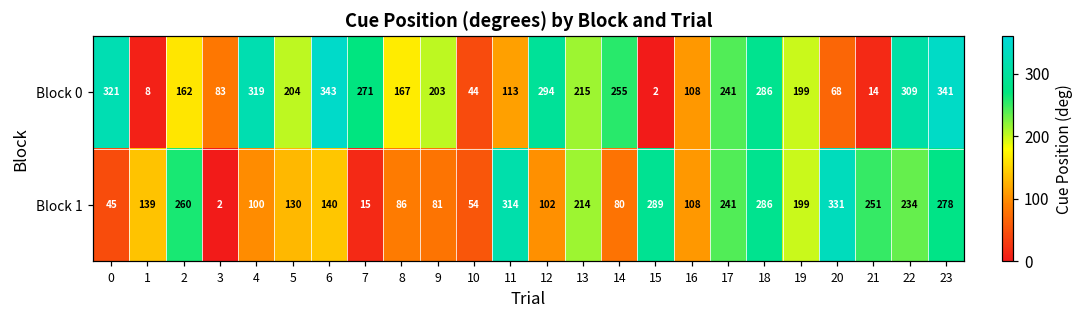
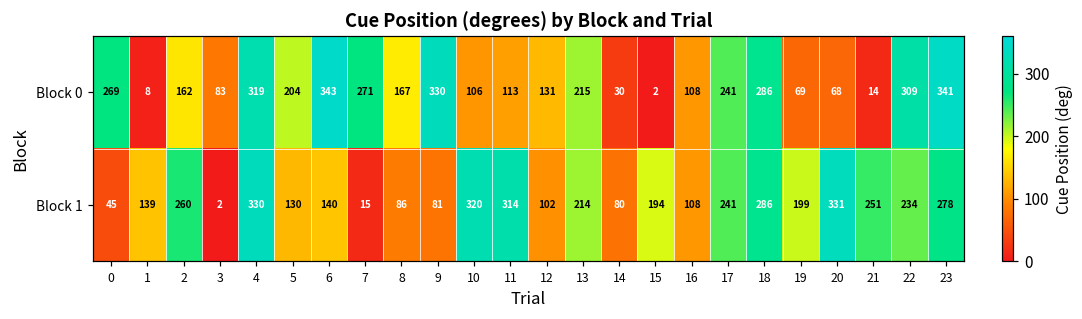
Block 0, 0: 321 -> 269
Block 0, 9: 203 -> 330
Block 0, 10: 44 -> 106
Block 0, 12: 294 -> 131
Block 0, 14: 255 -> 30
Block 0, 19: 199 -> 69
Block 1, 4: 100 -> 330
Block 1, 10: 54 -> 320
Block 1, 15: 289 -> 194
